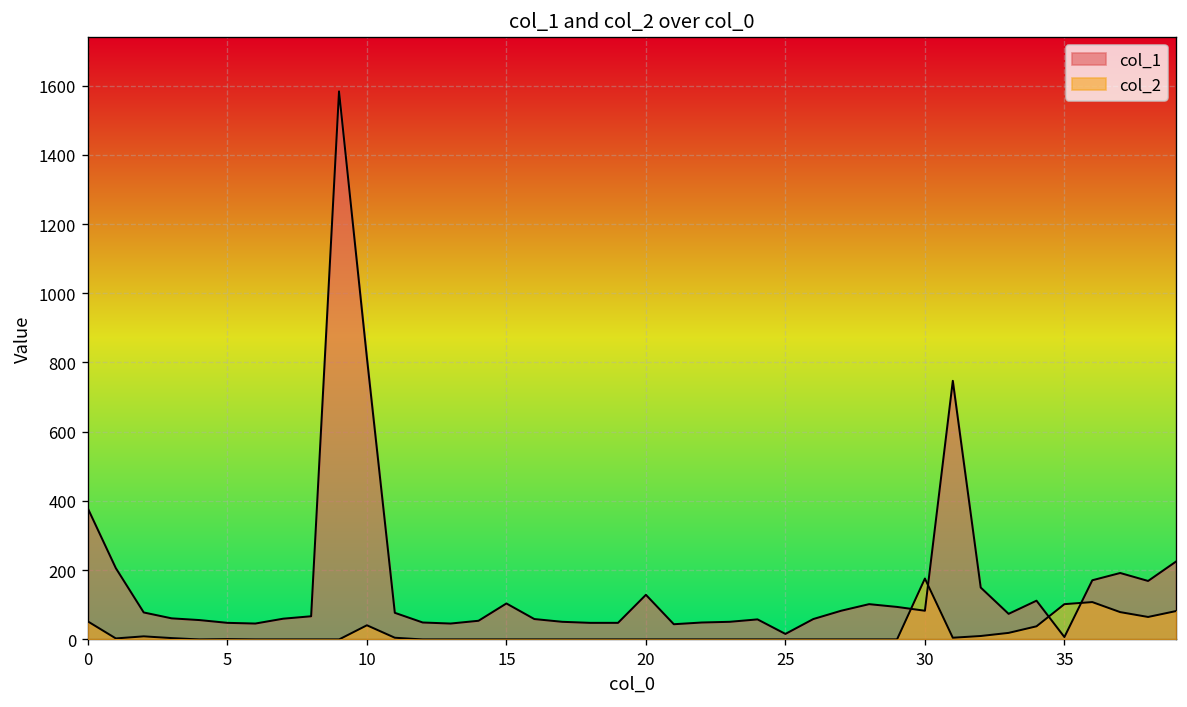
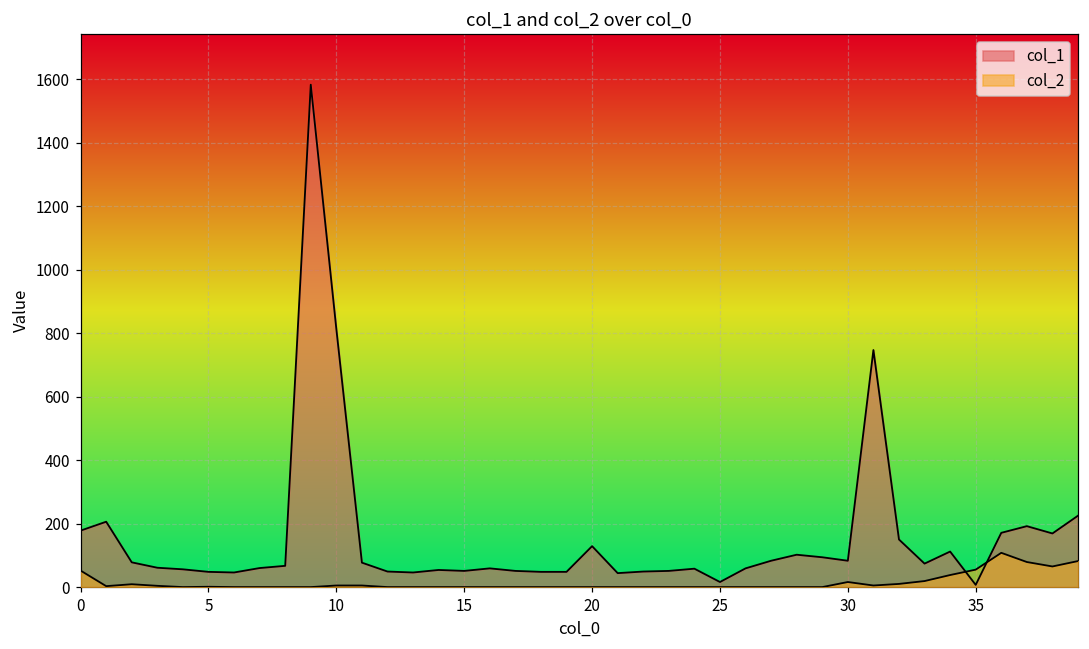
col_1, 0: 380 -> 180
col_2, 10: 40 -> 10
col_1, 15: 100 -> 50
col_2, 30: 180 -> 20
col_2, 35: 100 -> 60
